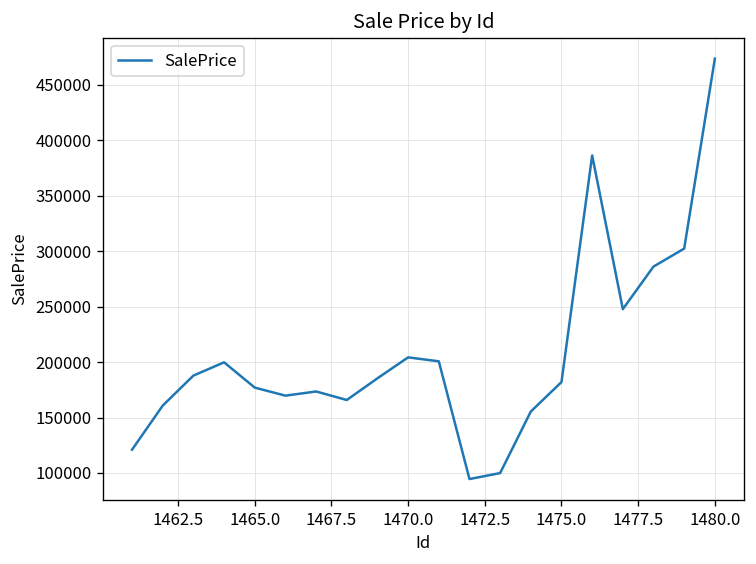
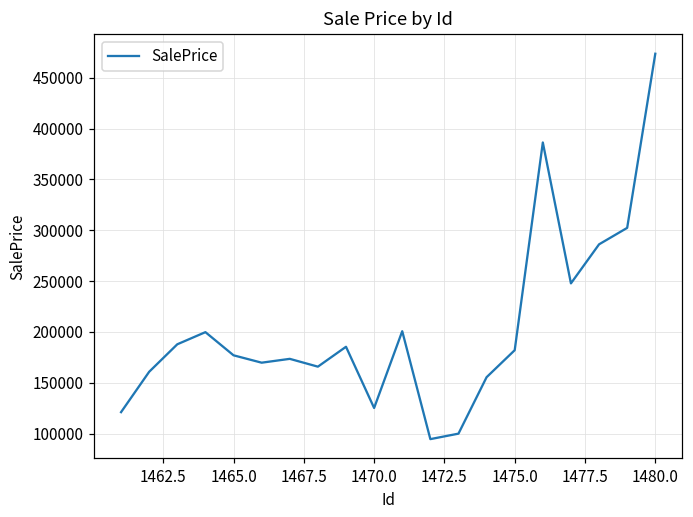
1470.0: 200000 -> 130000
